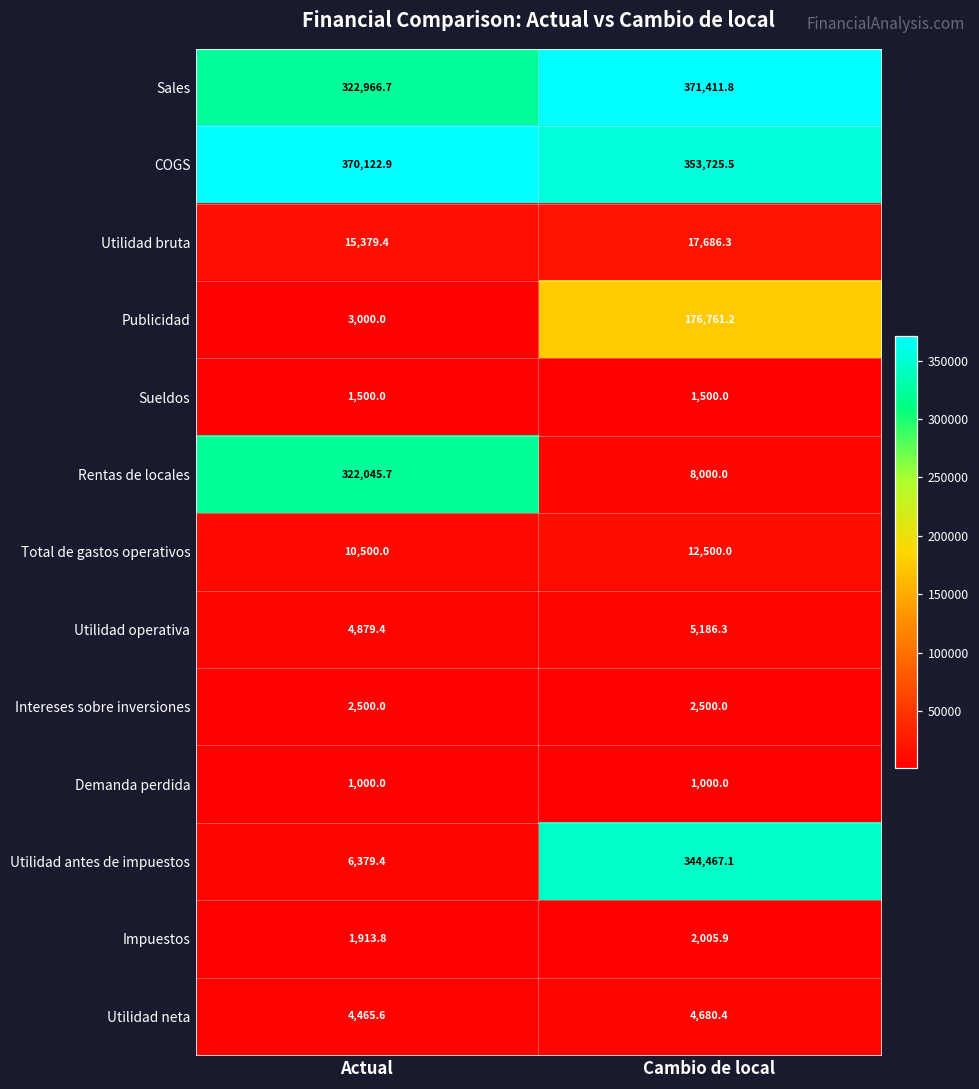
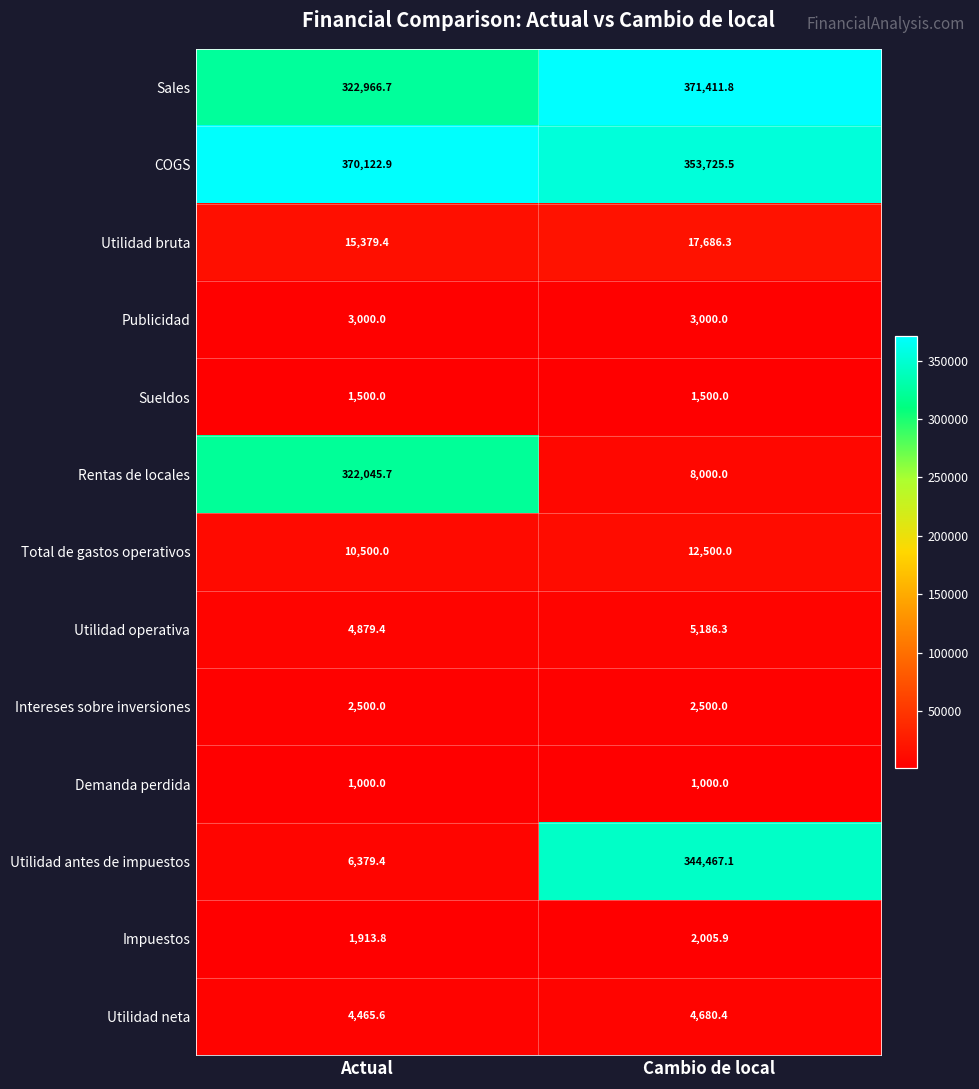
Publicidad, Cambio de local: 176,761.2 -> 3,000.0
